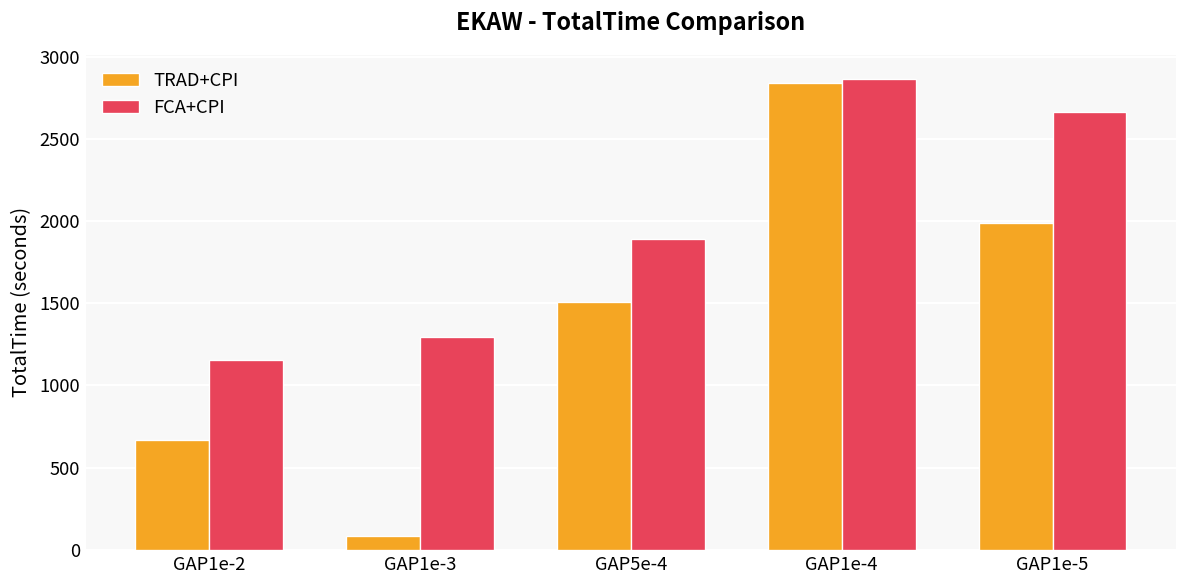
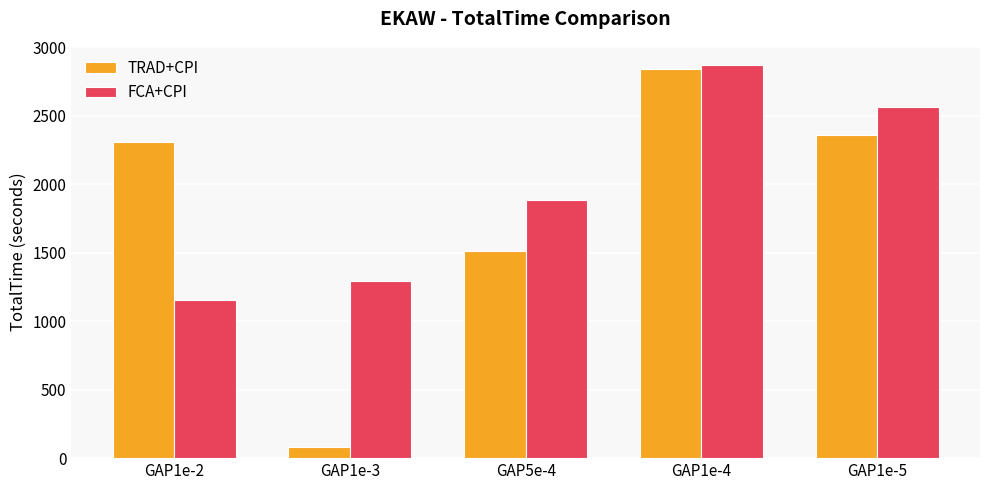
TRAD+CPI, GAP1e-2: 670 -> 2310
TRAD+CPI, GAP1e-5: 1990 -> 2360
FCA+CPI, GAP1e-5: 2670 -> 2560
